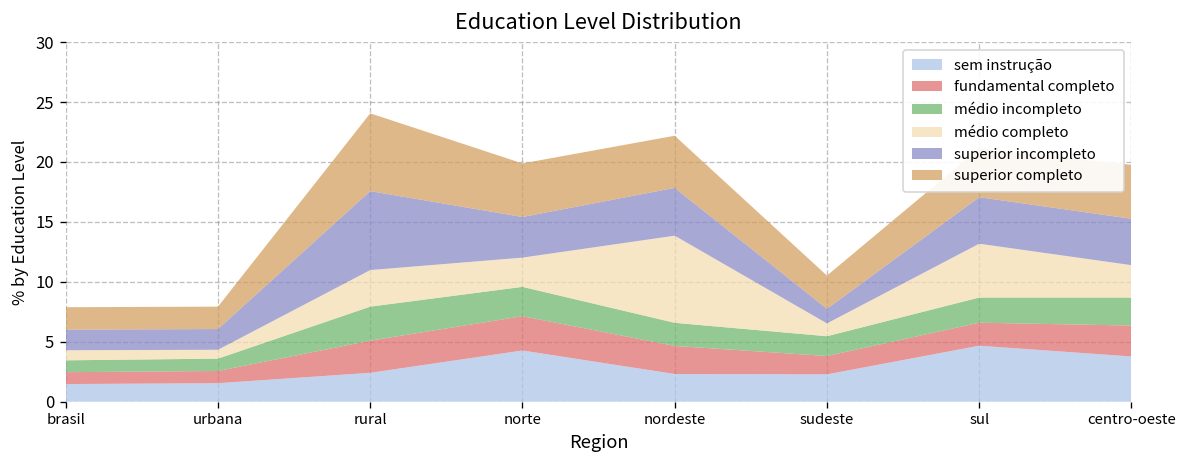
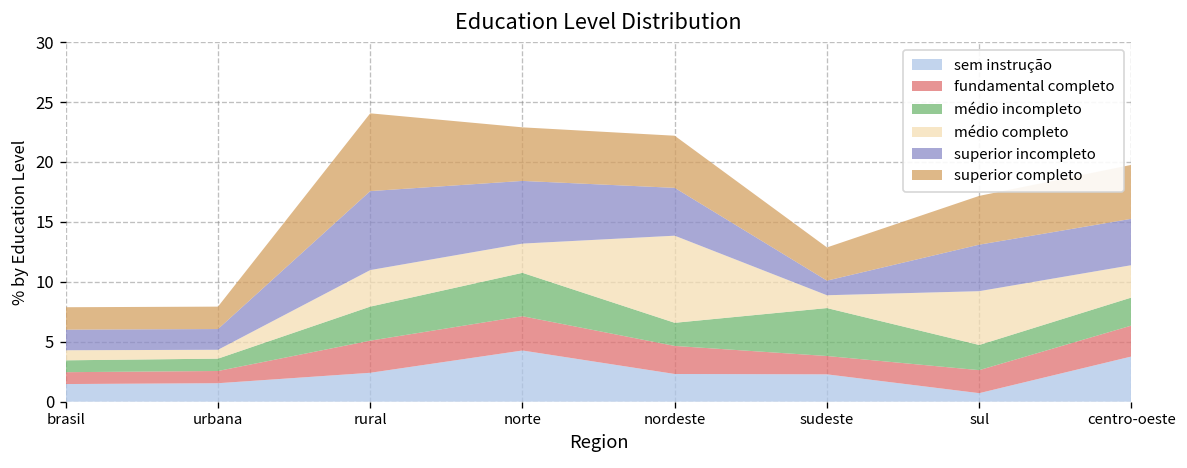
médio incompleto, norte: 2 -> 4
superior incompleto, norte: 3 -> 5
médio incompleto, sudeste: 2 -> 4
sem instrução, sul: 5 -> 1
